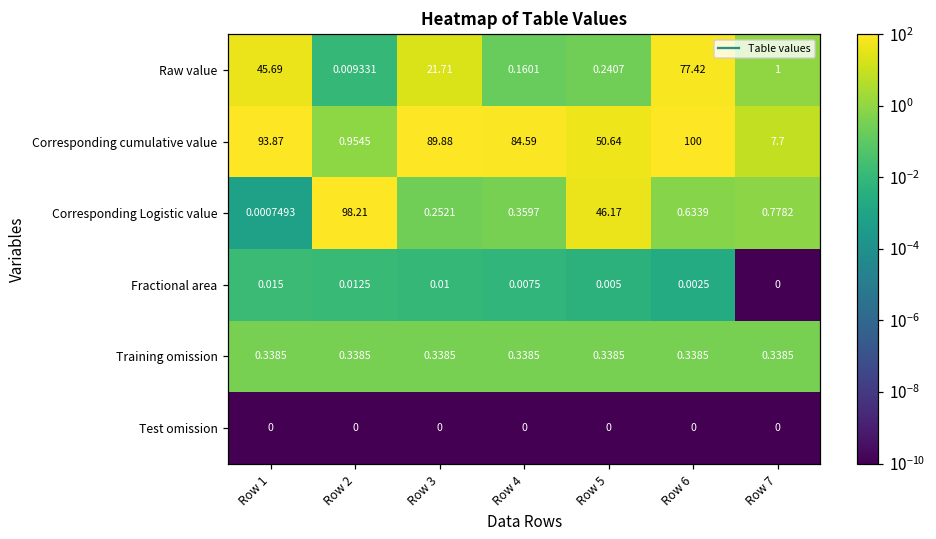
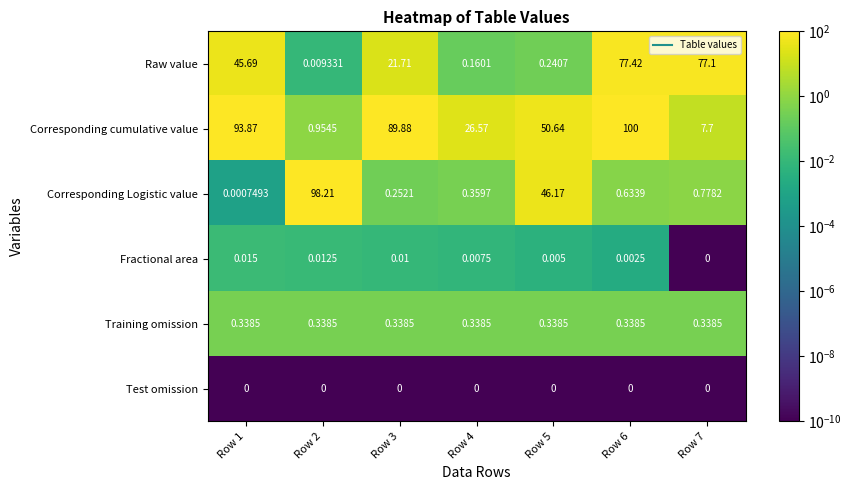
Raw value, Row 7: 1 -> 77.1
Corresponding cumulative value, Row 4: 84.59 -> 26.57
